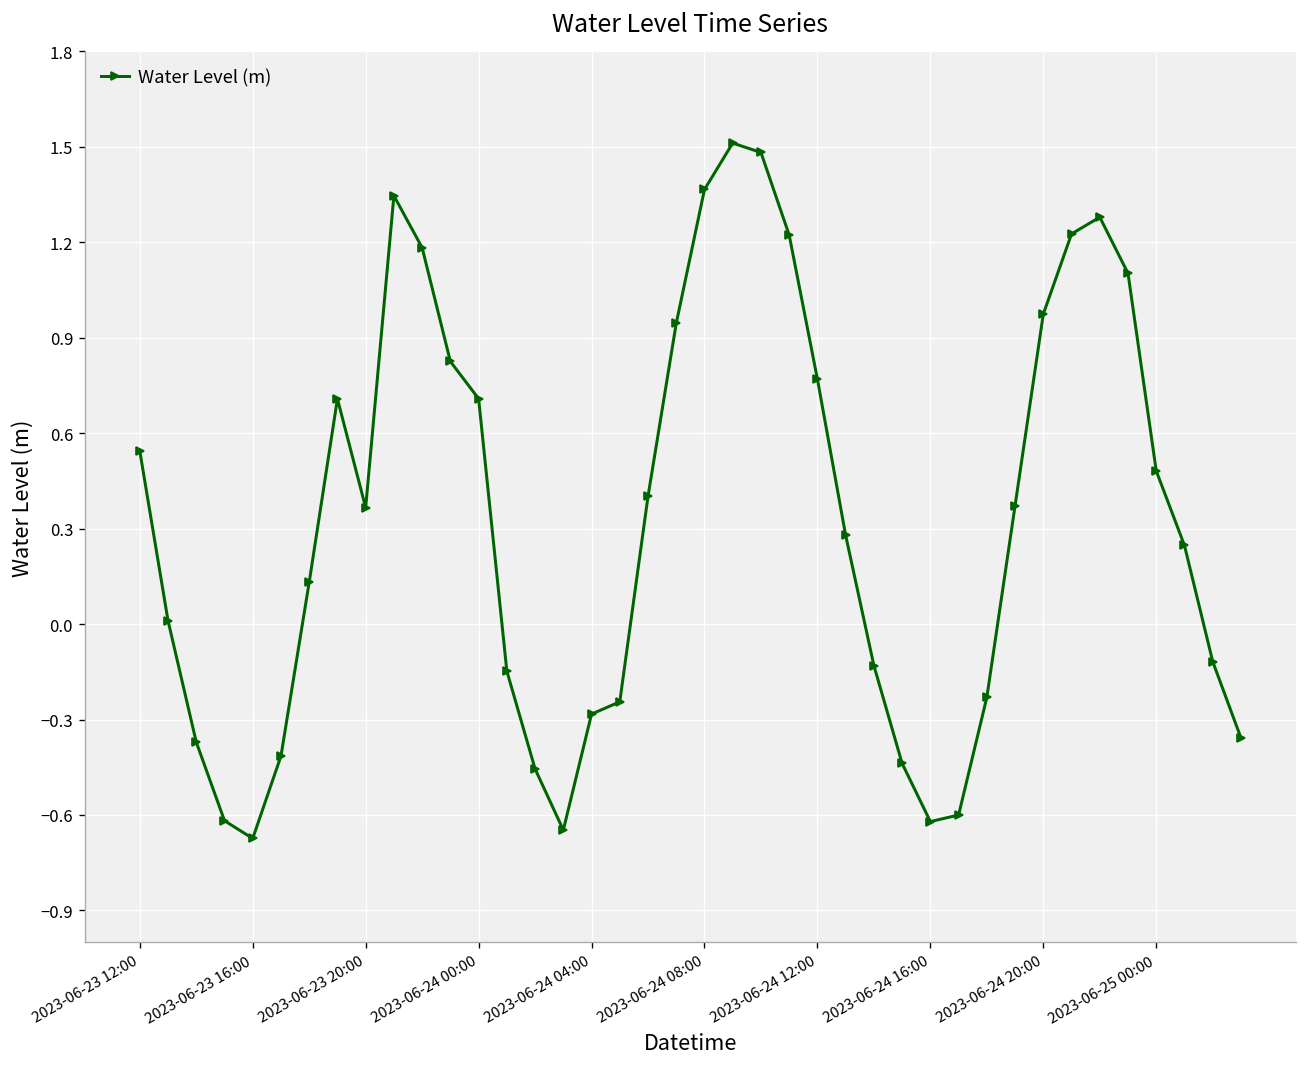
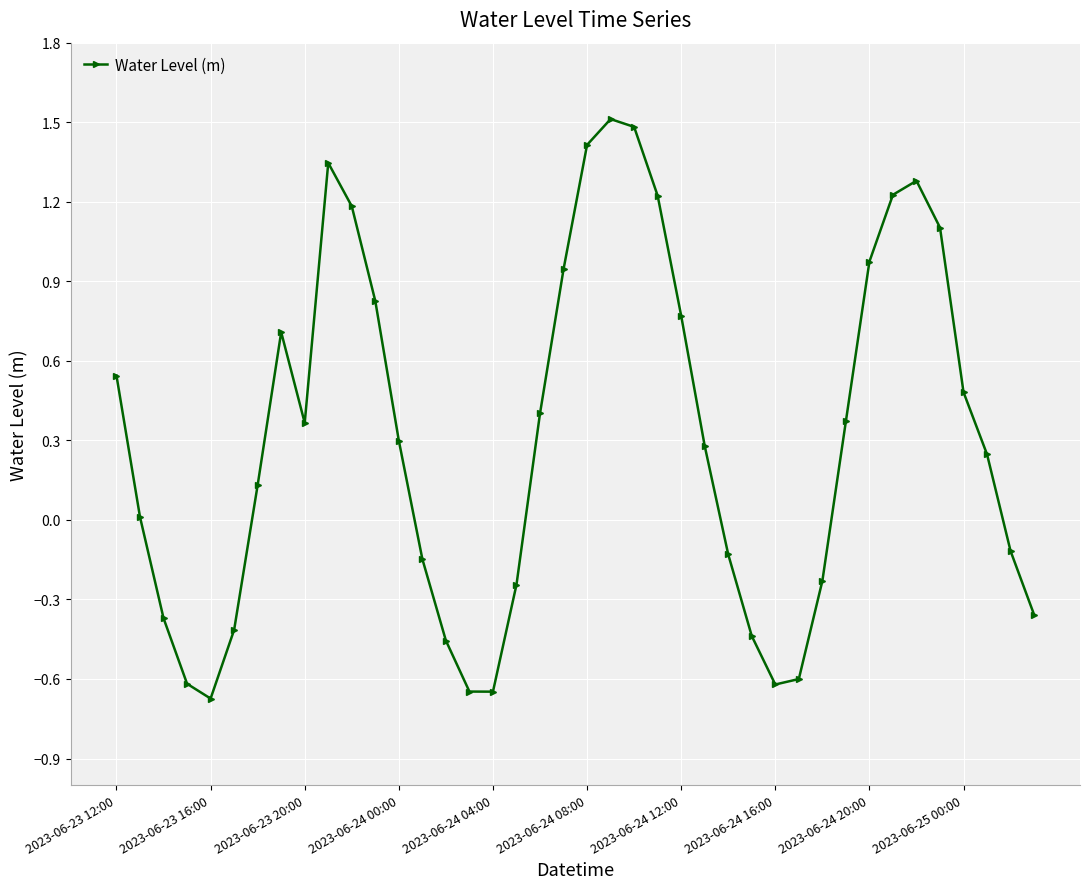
2023-06-24 00:00: 0.71 -> 0.30
2023-06-24 04:00: -0.28 -> -0.65
2023-06-24 08:00: 1.37 -> 1.41
